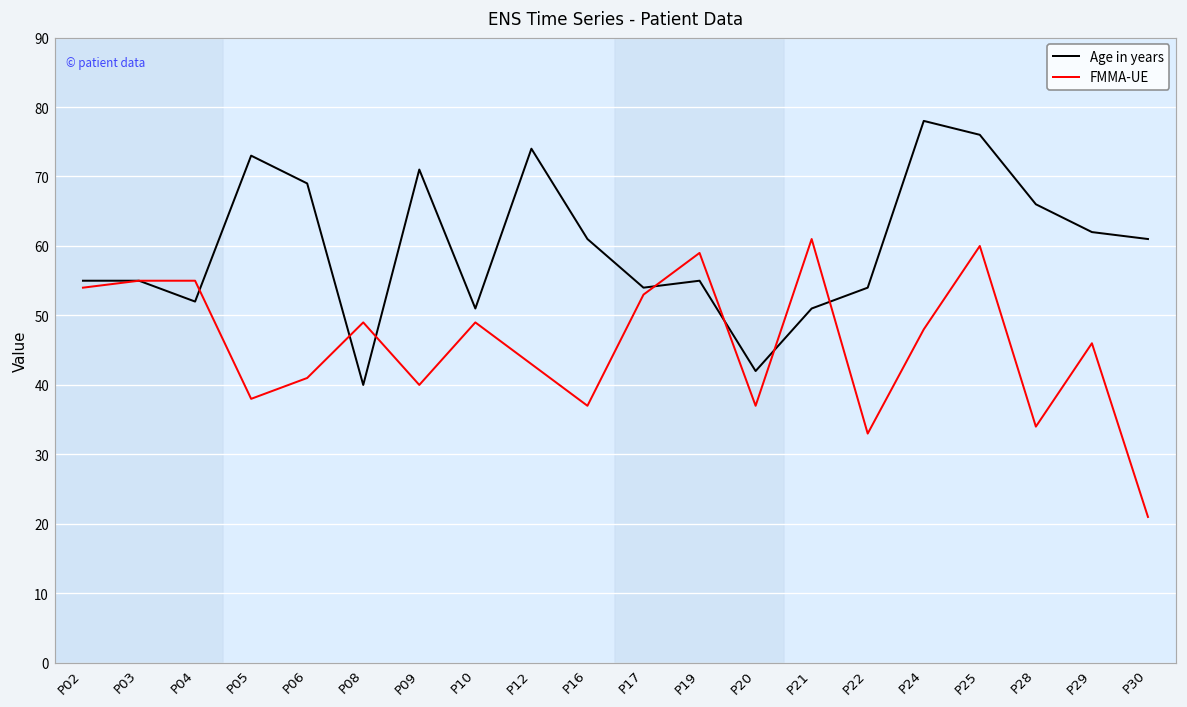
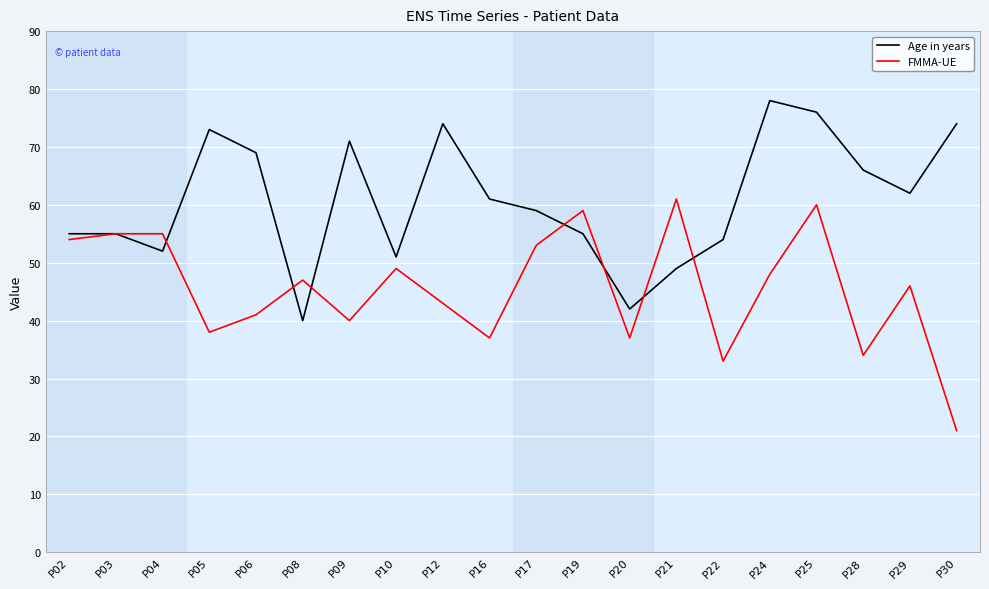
FMMA-UE, P08: 49 -> 47
Age in years, P17: 54 -> 59
Age in years, P21: 51 -> 49
Age in years, P30: 61 -> 74
